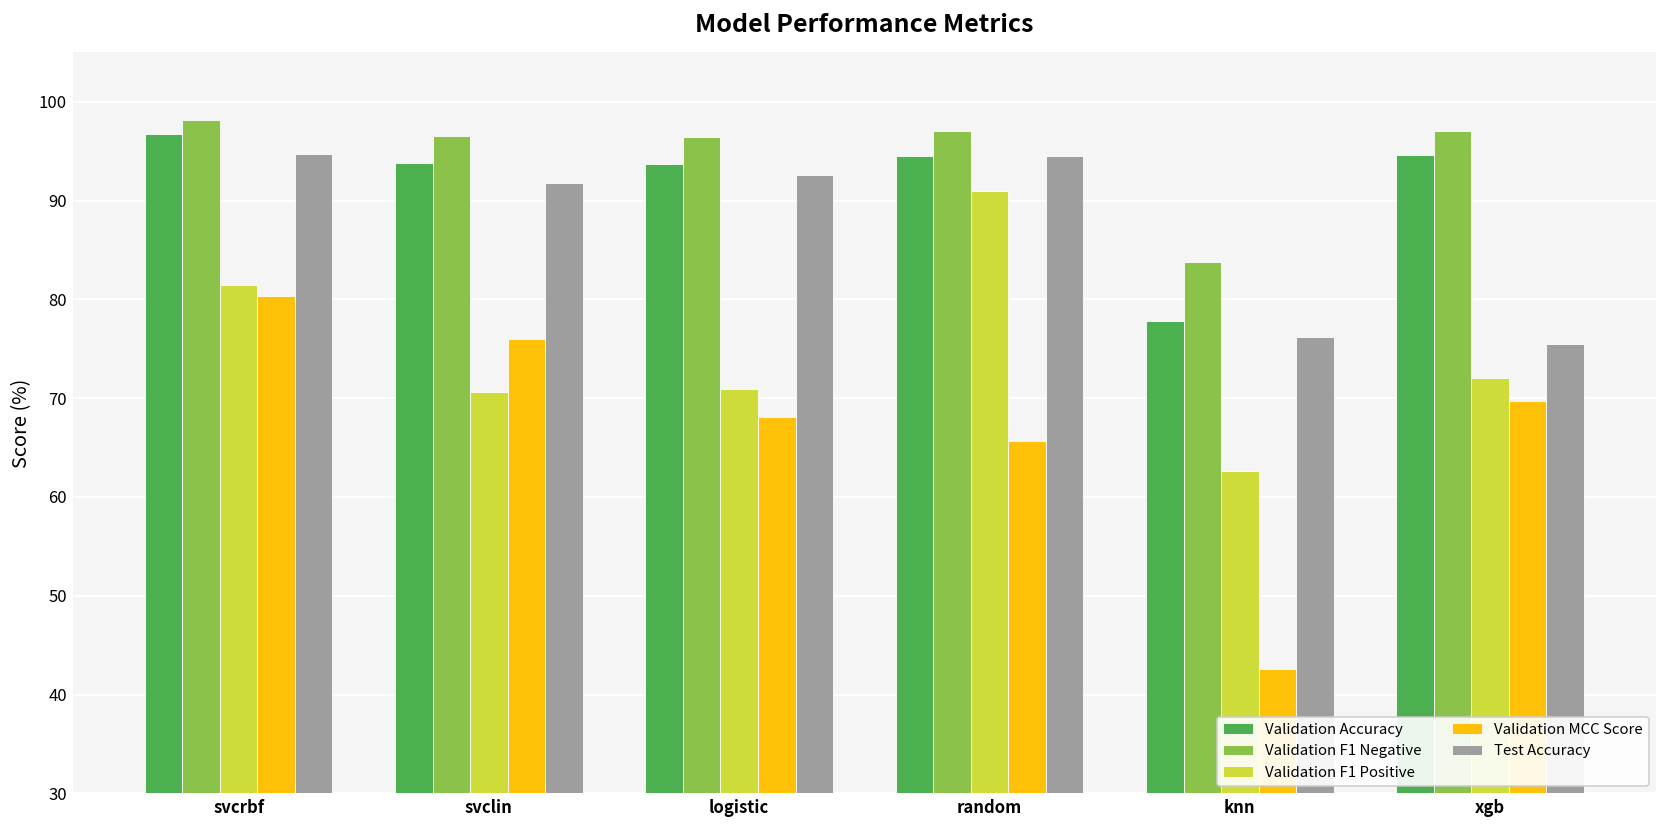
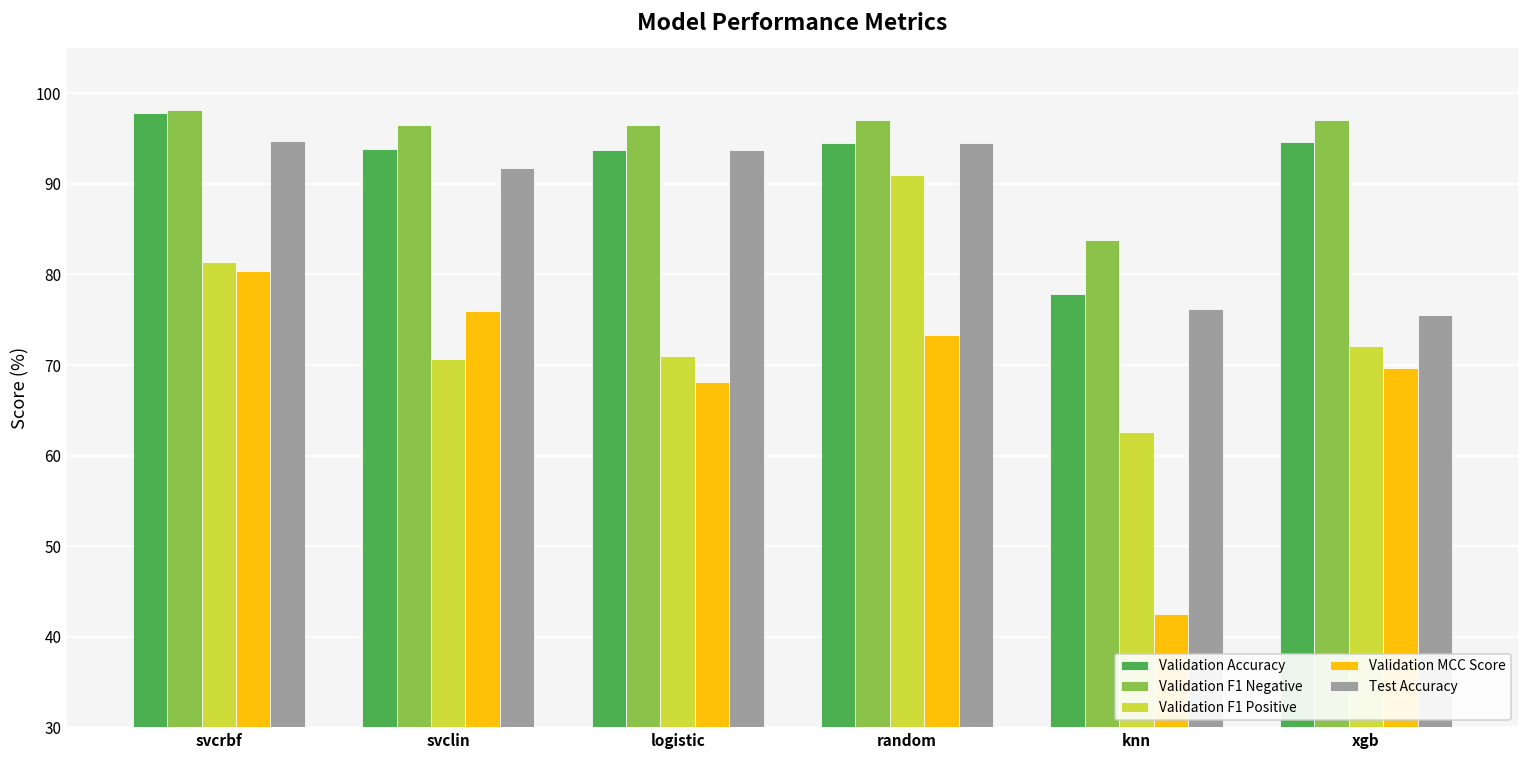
Validation Accuracy, svcrbf: 97 -> 98
Test Accuracy, logistic: 93 -> 94
Validation MCC Score, random: 66 -> 73
